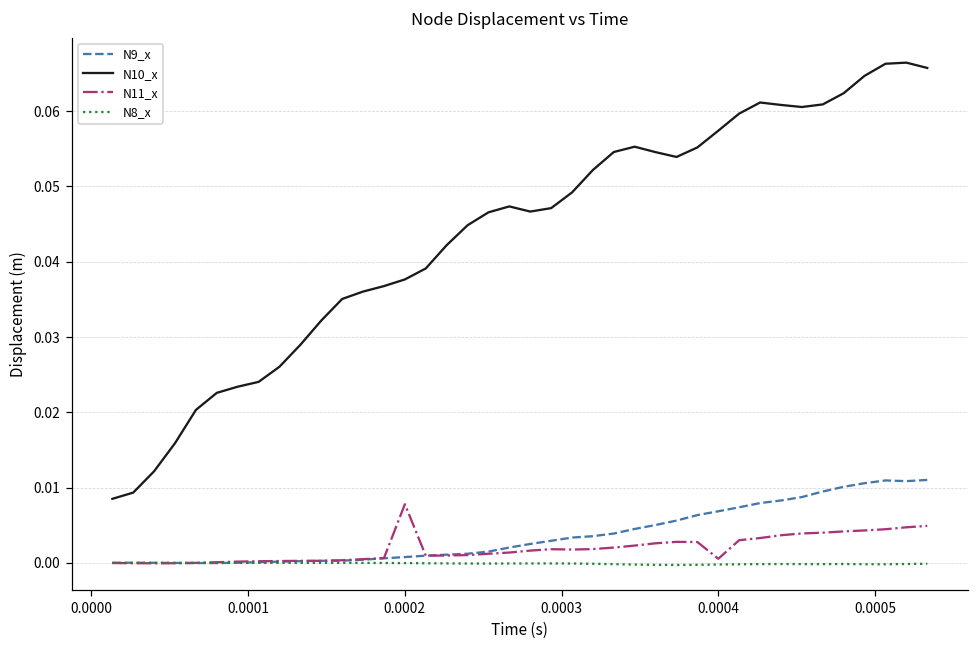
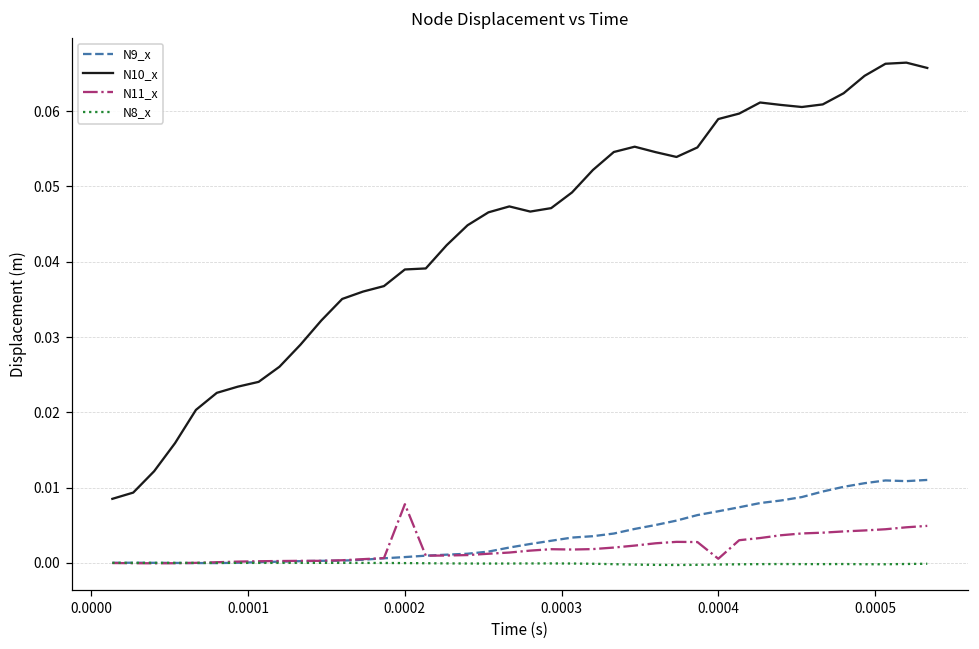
N10_x, 0.0002: 0.038 -> 0.039
N10_x, 0.0004: 0.057 -> 0.059
